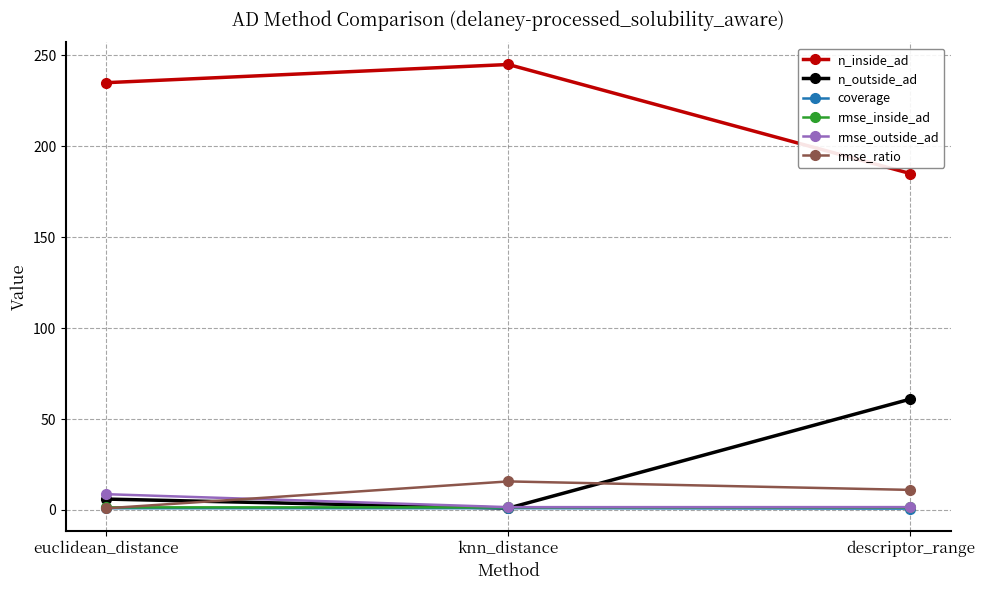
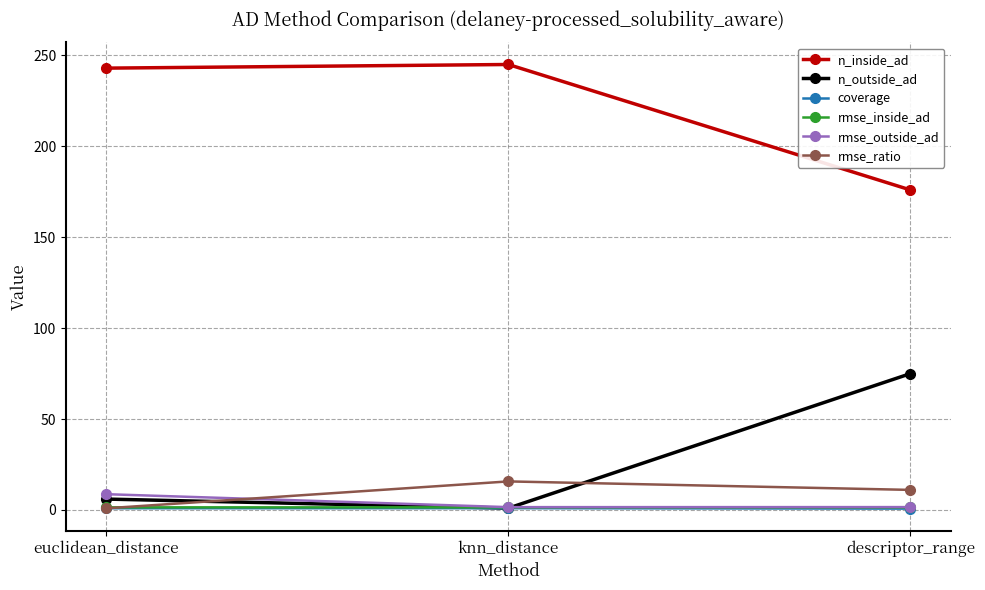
n_inside_ad, euclidean_distance: 235 -> 243
n_inside_ad, descriptor_range: 185 -> 176
n_outside_ad, descriptor_range: 61 -> 75
